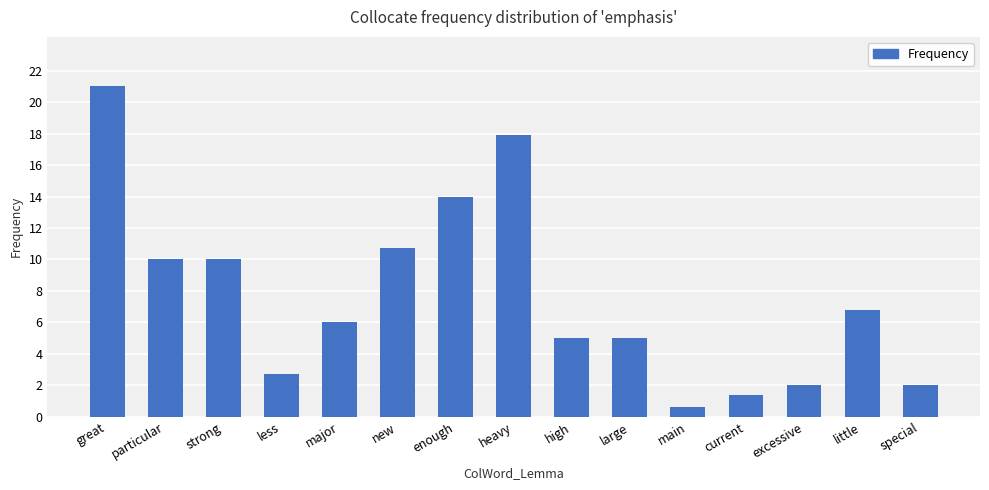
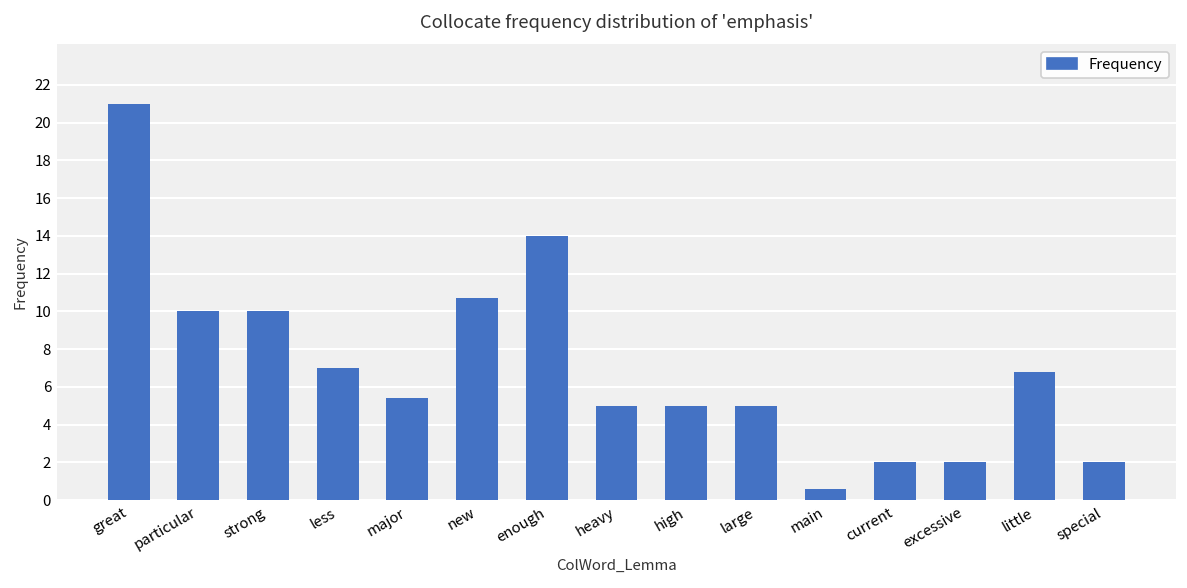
less: 2.7 -> 7.0
major: 6.0 -> 5.4
heavy: 17.9 -> 5.0
current: 1.4 -> 2.0
